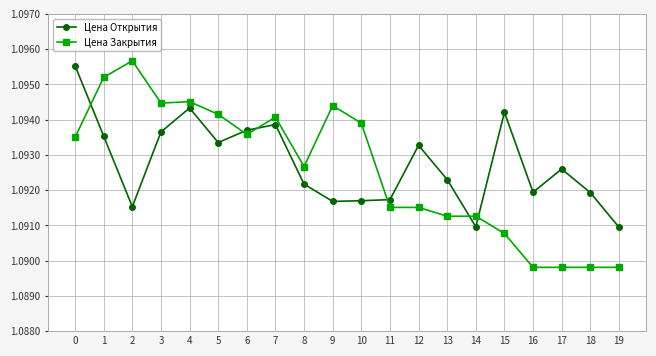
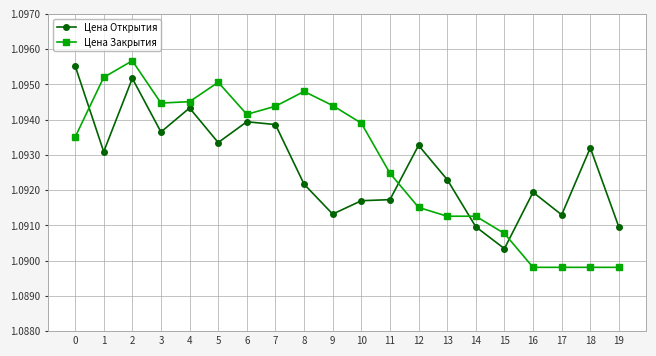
Цена Открытия, 1: 1.0935 -> 1.0931
Цена Открытия, 2: 1.0915 -> 1.0952
Цена Закрытия, 5: 1.0942 -> 1.0951
Цена Открытия, 6: 1.0937 -> 1.0939
Цена Закрытия, 6: 1.0936 -> 1.0942
Цена Закрытия, 7: 1.0941 -> 1.0944
Цена Закрытия, 8: 1.0927 -> 1.0948
Цена Открытия, 9: 1.0917 -> 1.0913
Цена Закрытия, 11: 1.0915 -> 1.0925
Цена Открытия, 15: 1.0942 -> 1.0903
Цена Открытия, 17: 1.0926 -> 1.0913
Цена Открытия, 18: 1.0919 -> 1.0932
